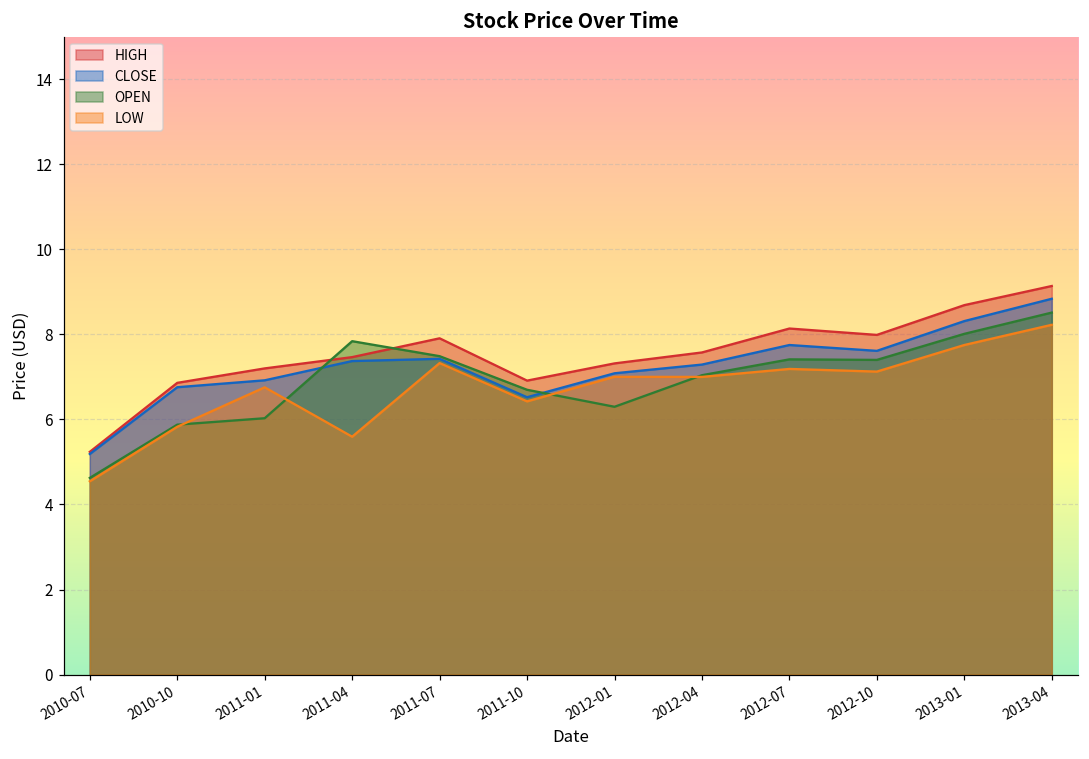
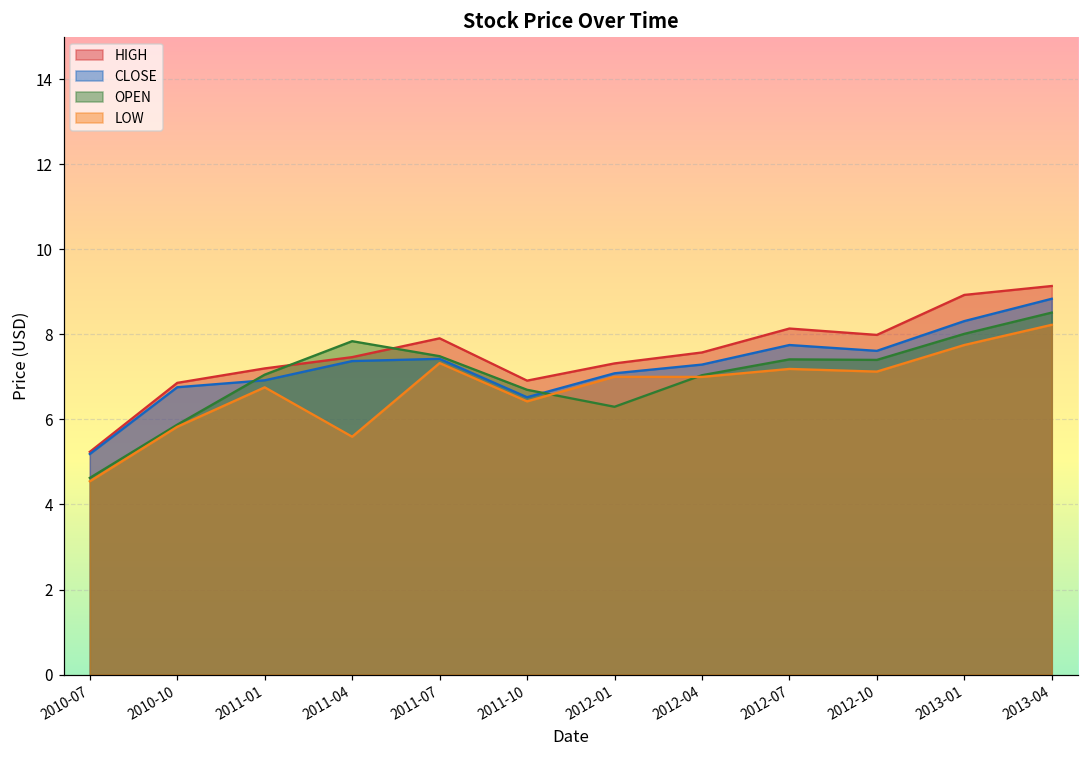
OPEN, 2011-01: 6.0 -> 7.1
HIGH, 2013-01: 8.7 -> 8.9
